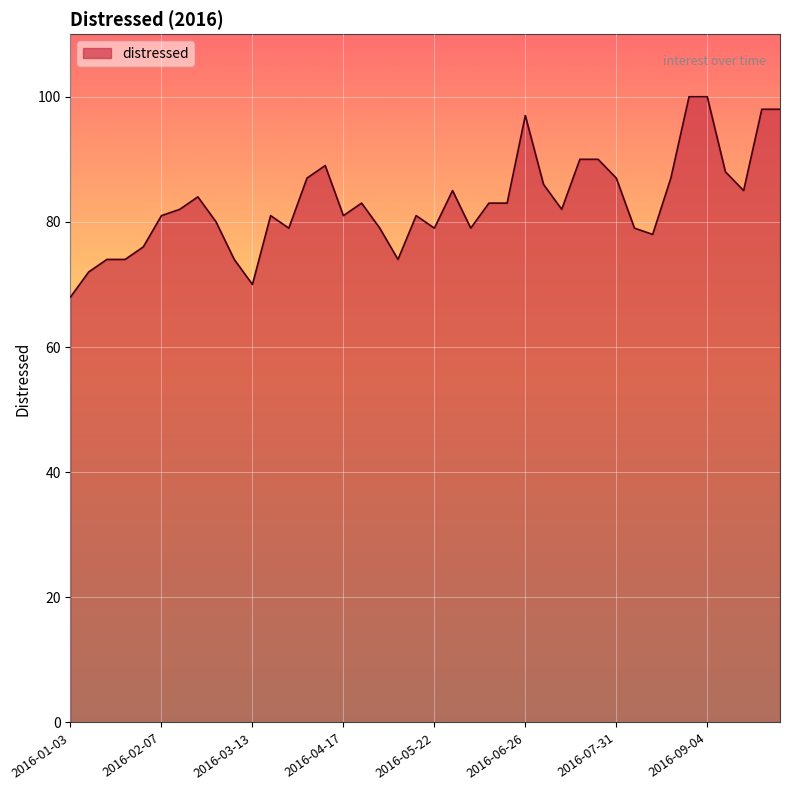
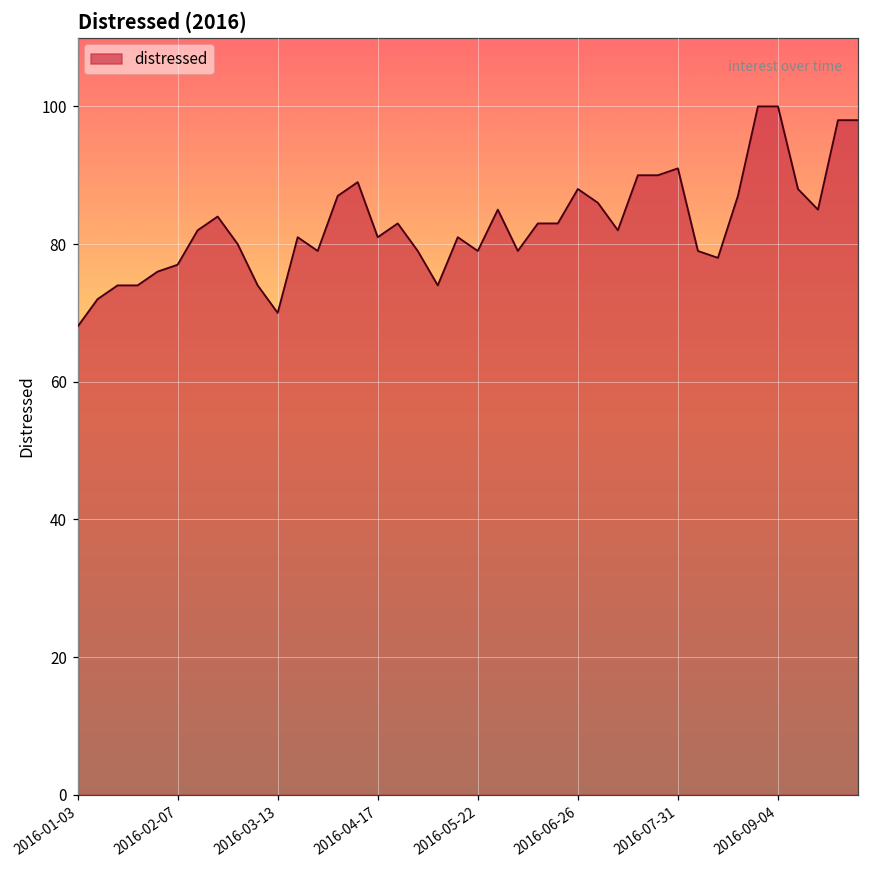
2016-02-07: 81 -> 77
2016-06-26: 97 -> 88
2016-07-31: 87 -> 91
